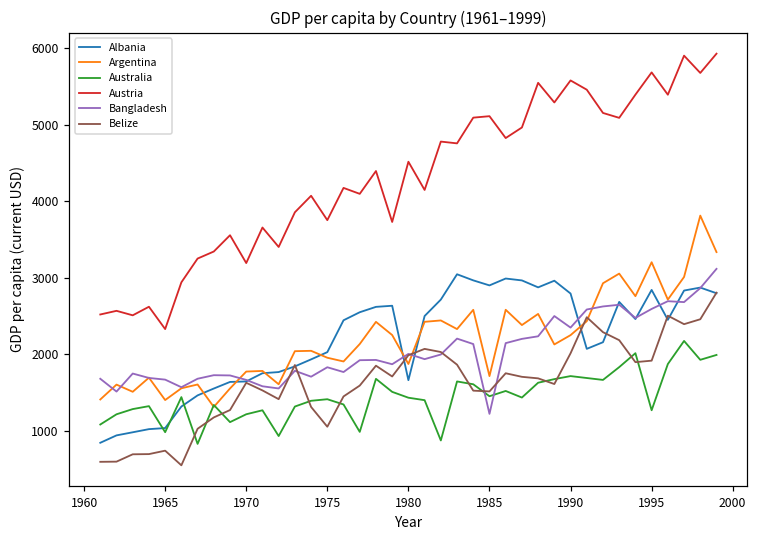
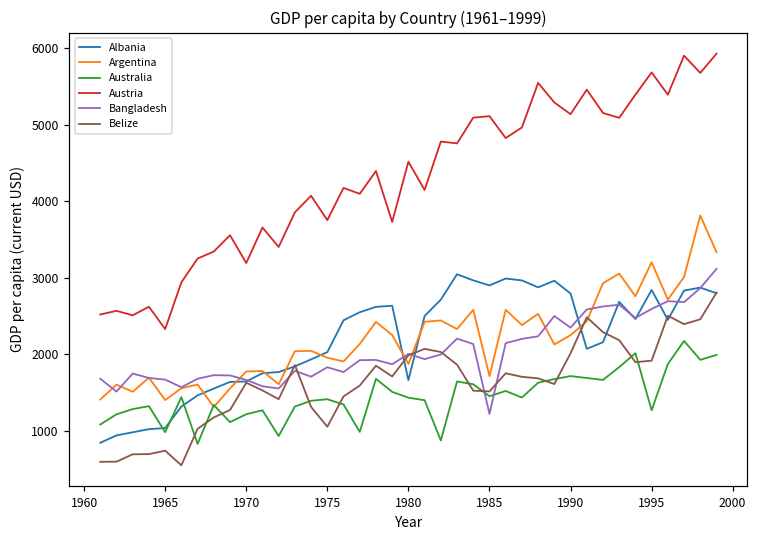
Austria, 1990: 5600 -> 5100
